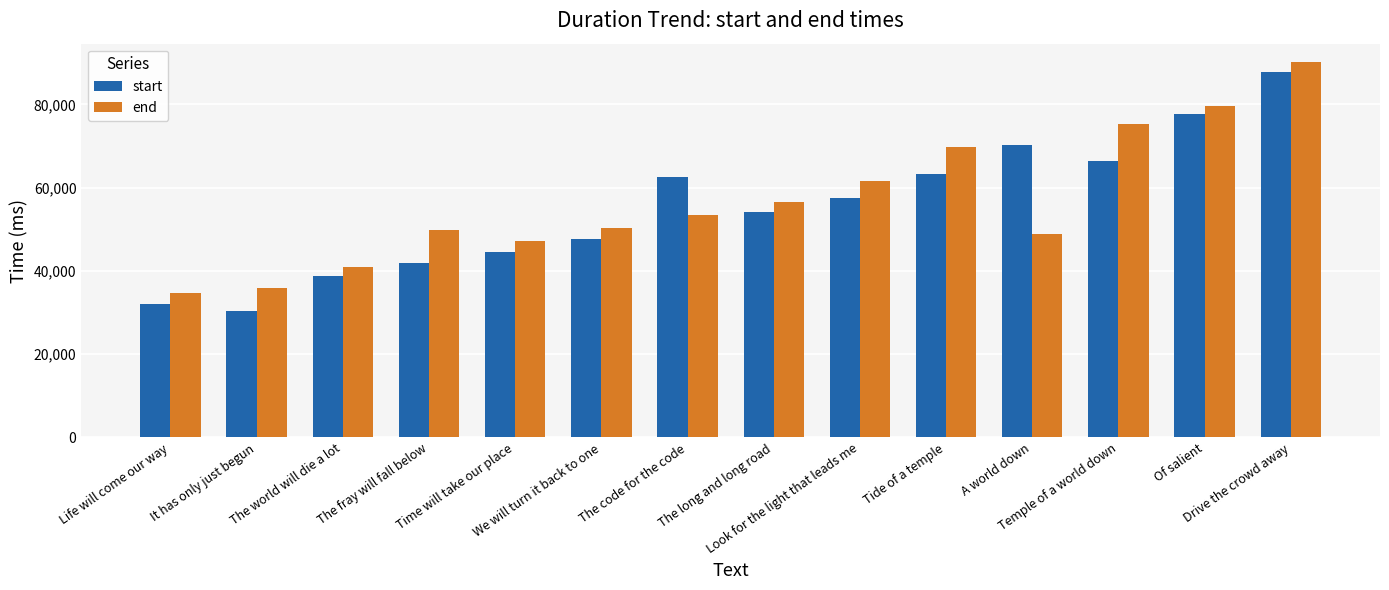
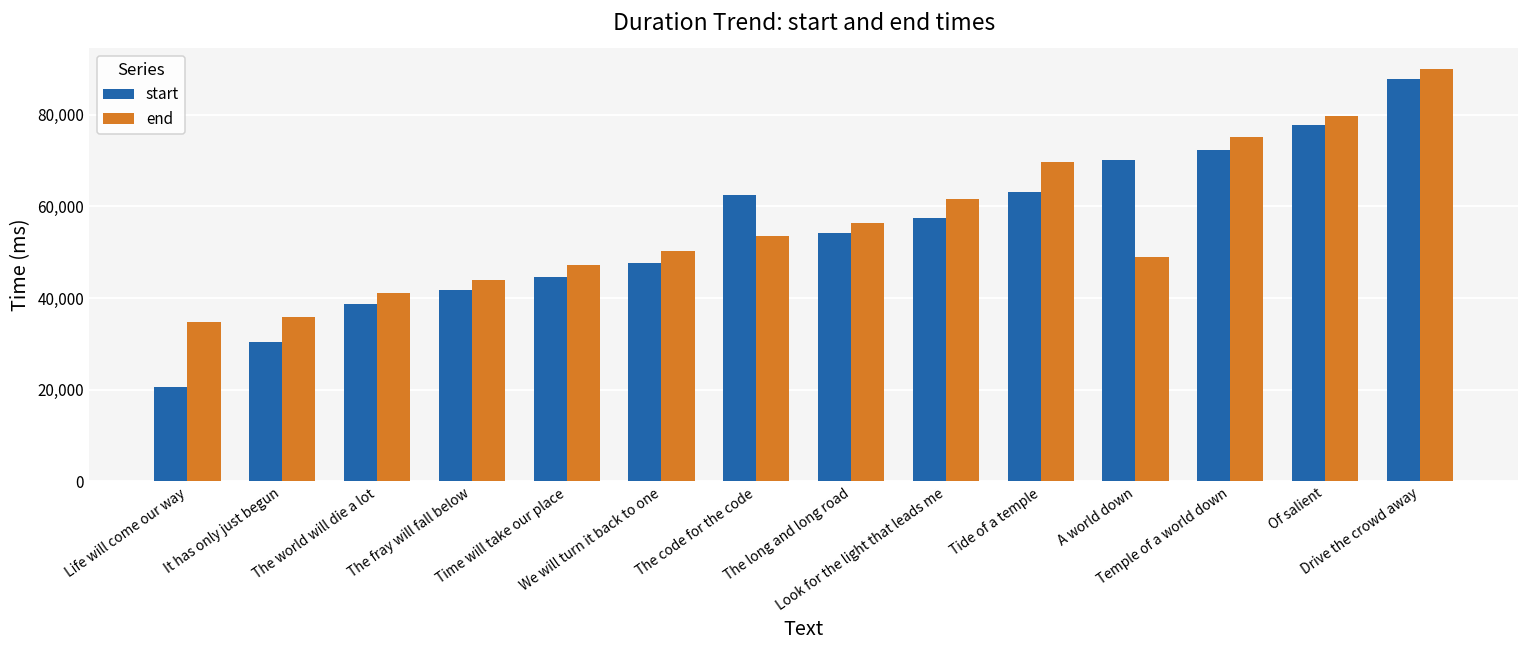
start, Life will come our way: 32,000 -> 20,000
end, The fray will fall below: 50,000 -> 44,000
start, Temple of a world down: 66,000 -> 72,000
